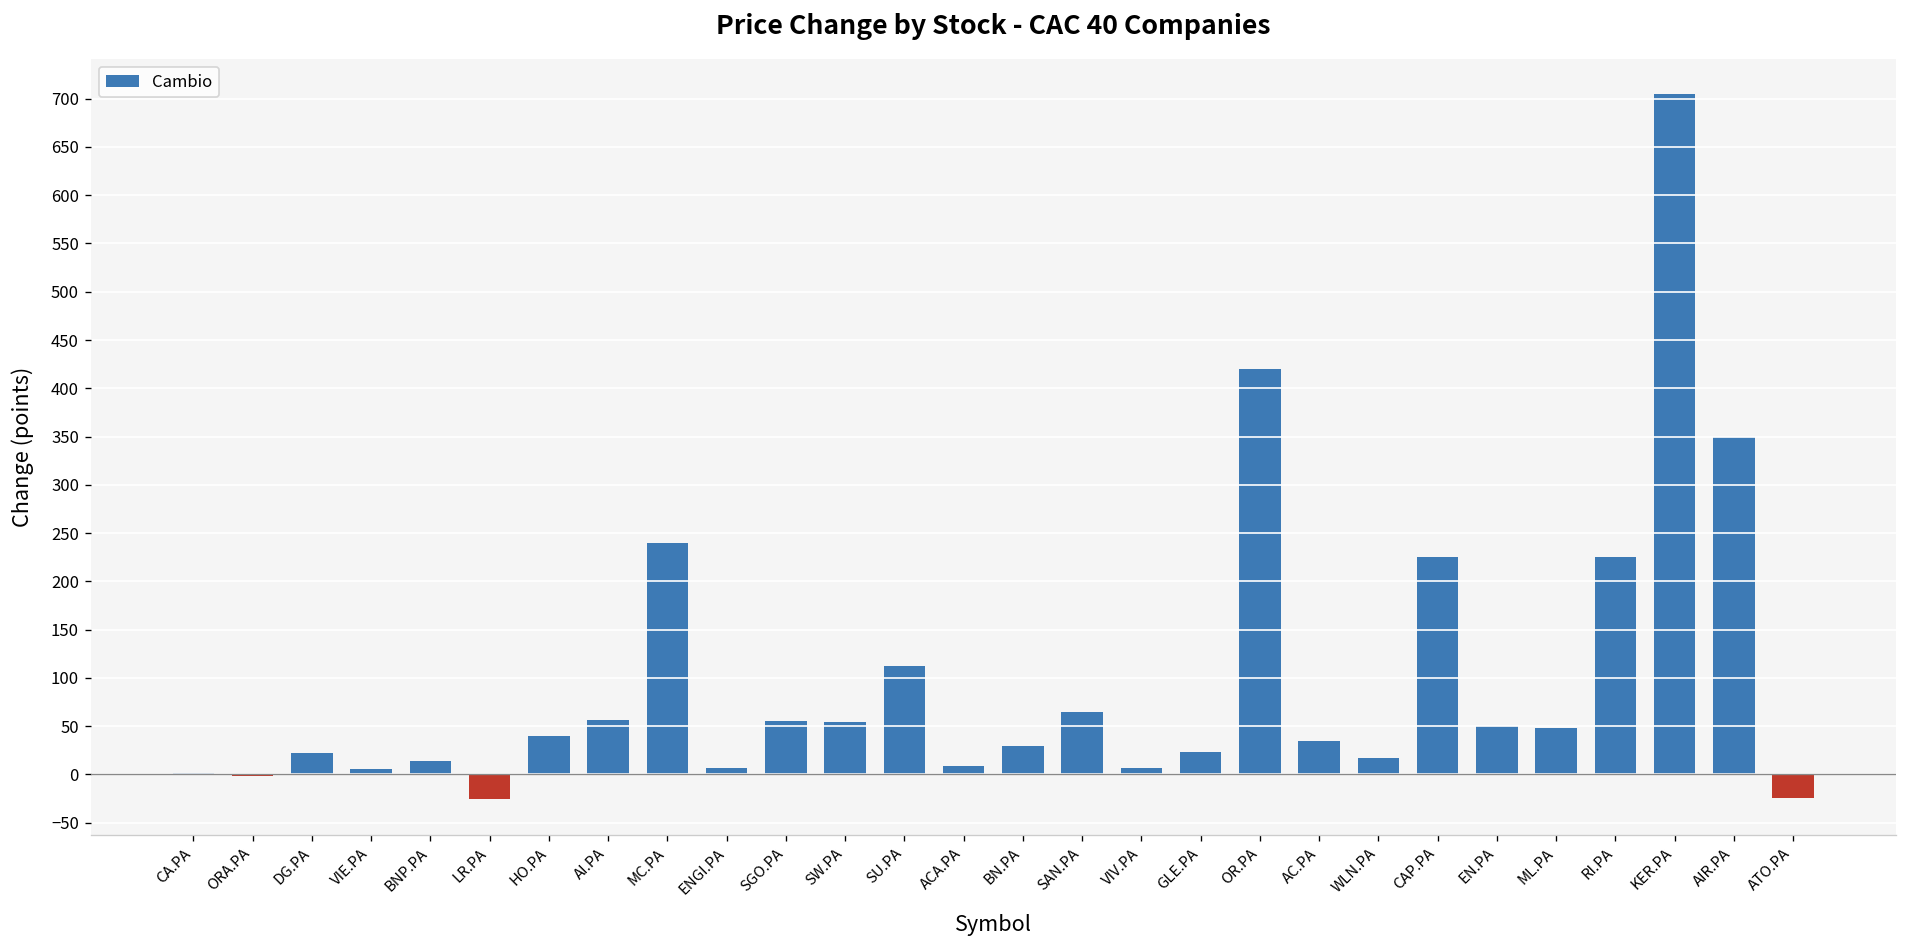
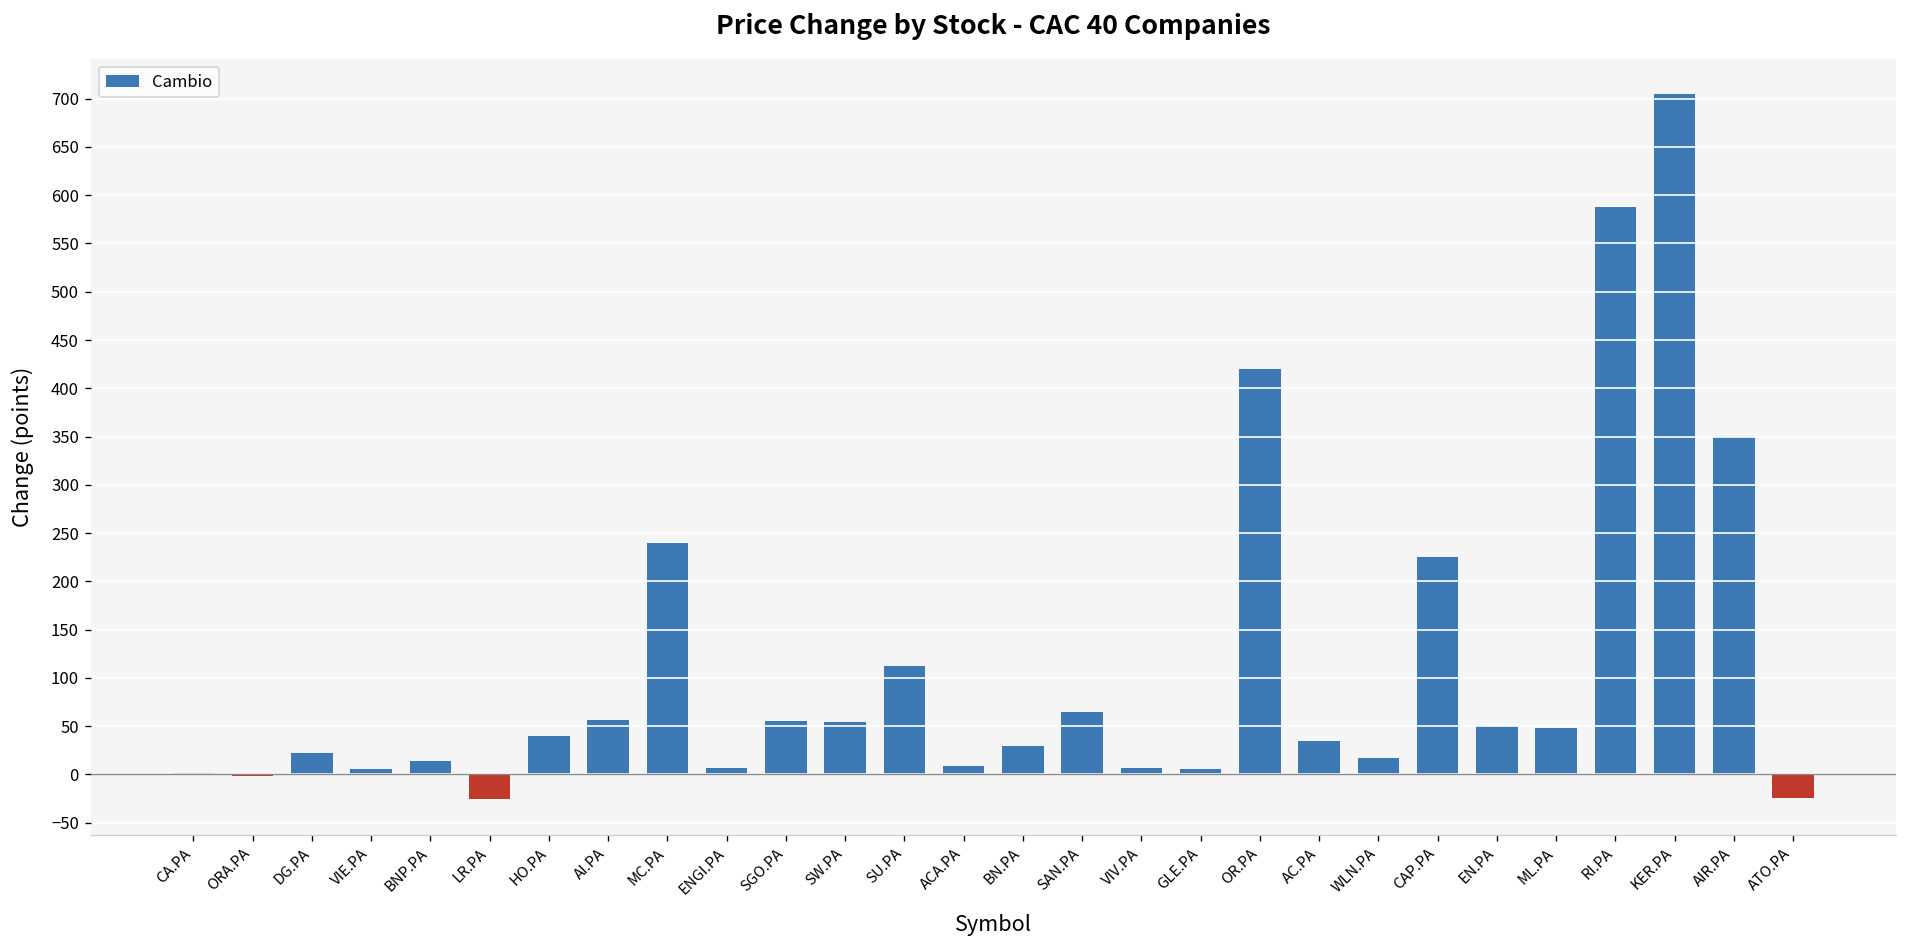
GLE.PA: 20 -> 10
RI.PA: 230 -> 590
